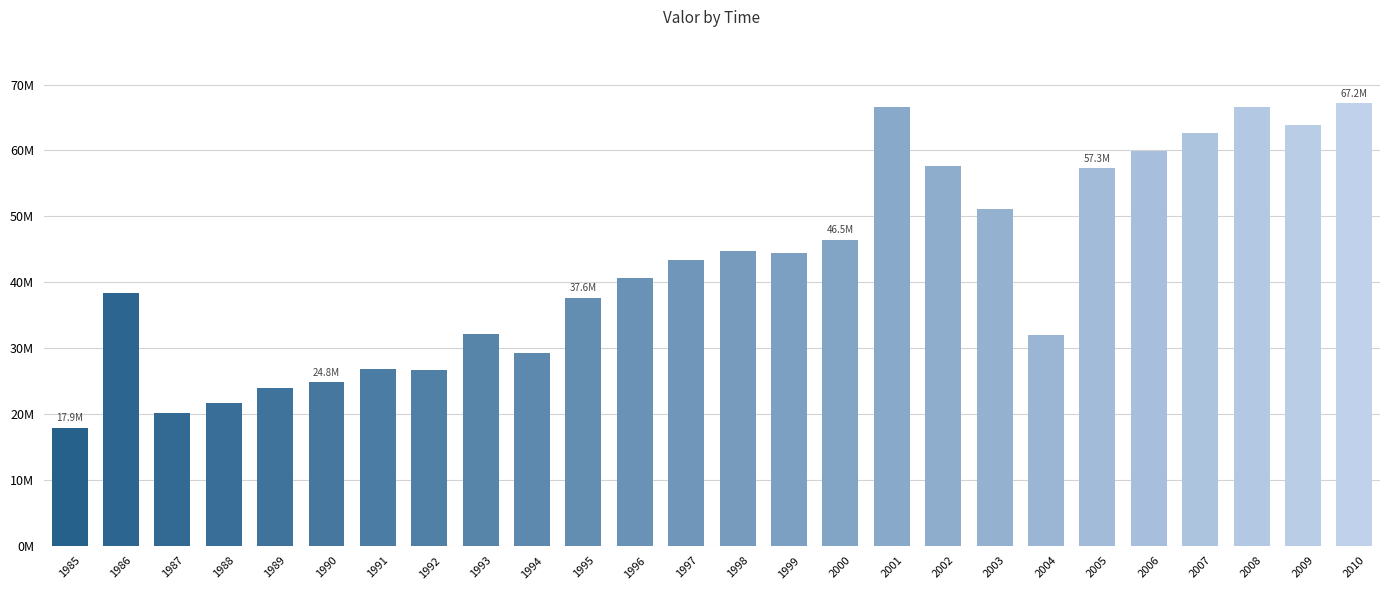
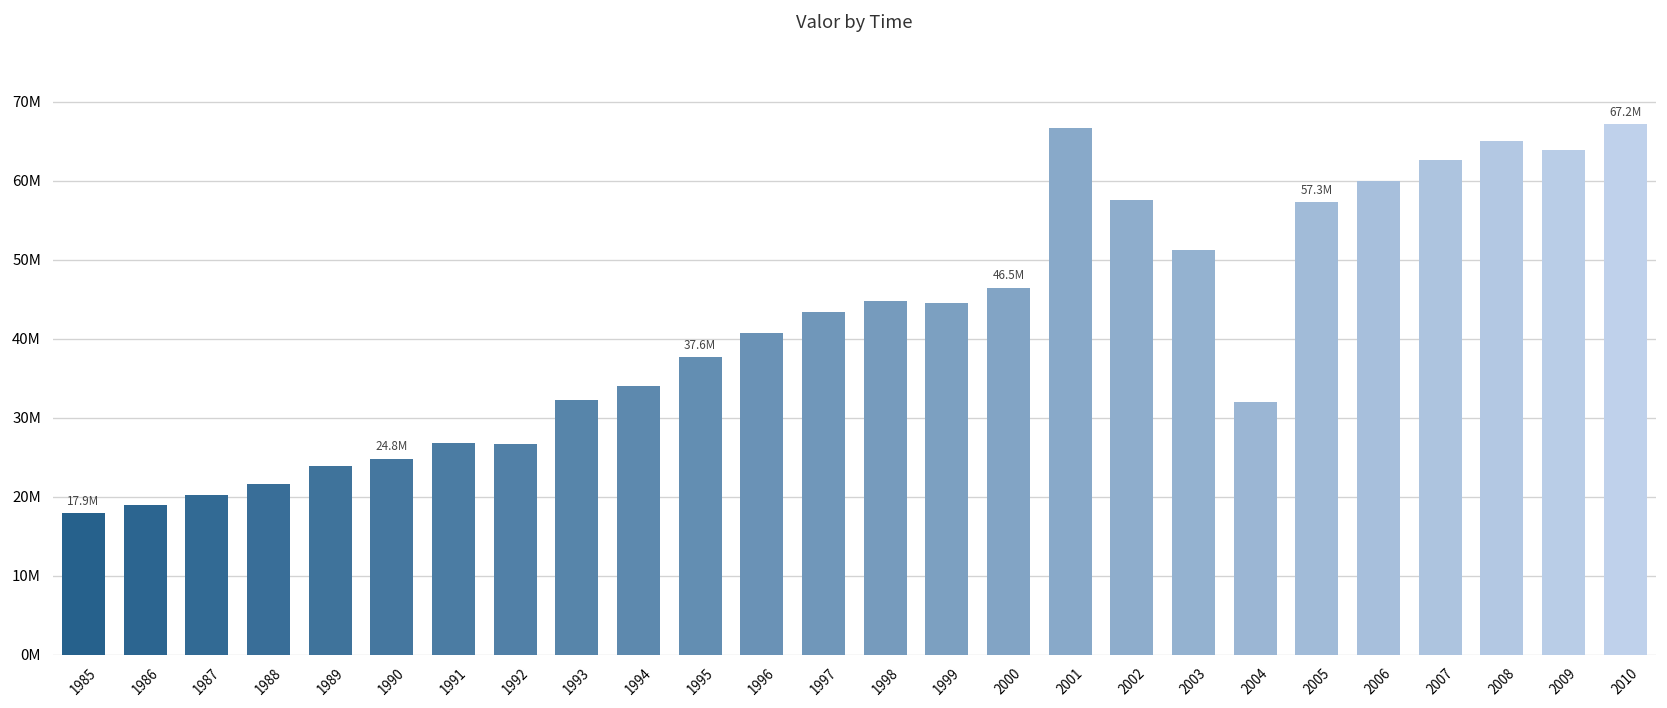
1986: 38000000 -> 19000000
1994: 29000000 -> 34000000
2008: 67000000 -> 65000000
